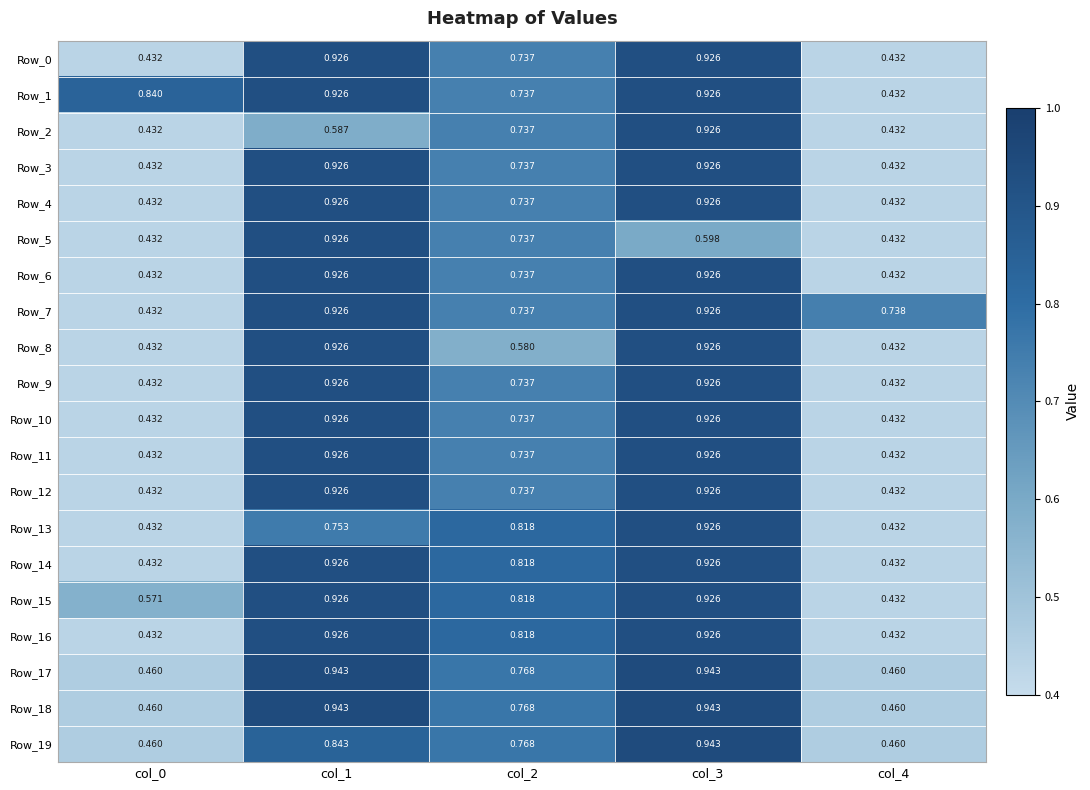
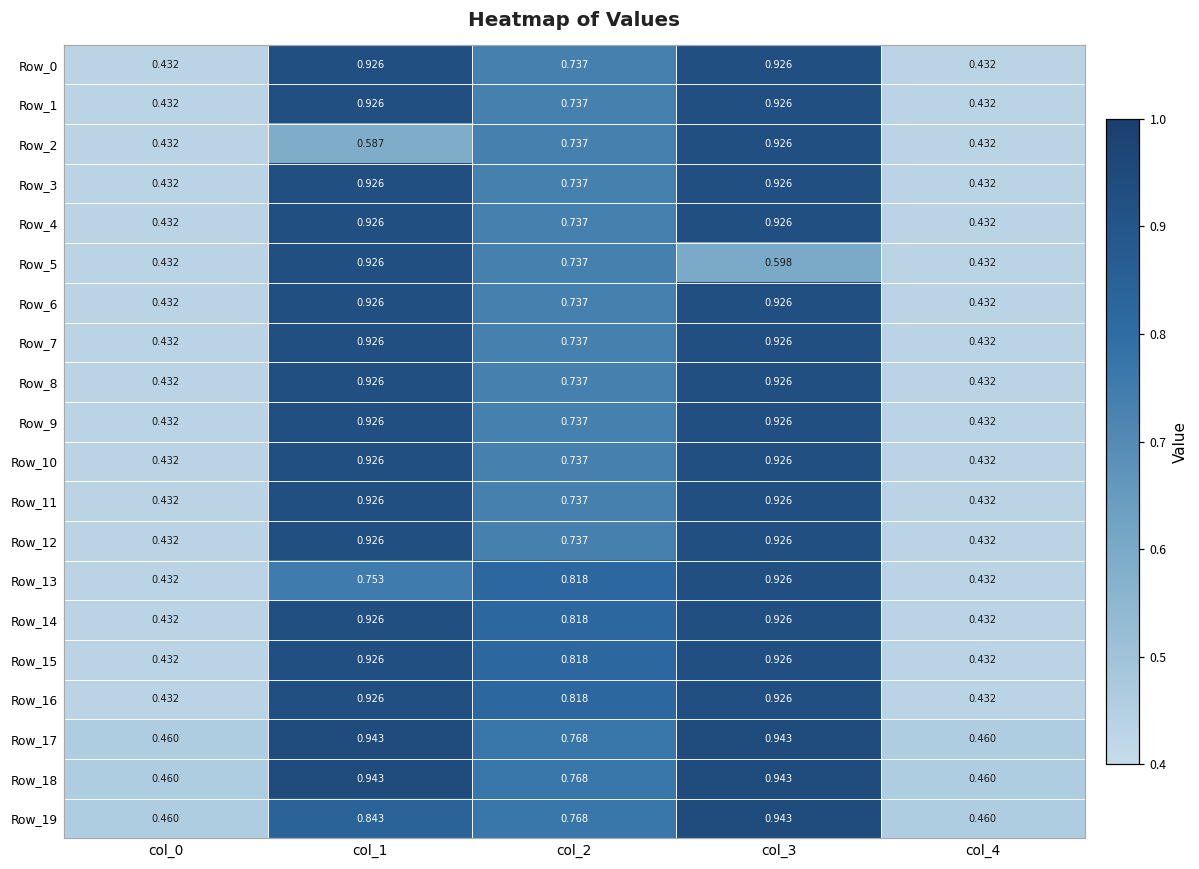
Row_1, col_0: 0.840 -> 0.432
Row_7, col_4: 0.738 -> 0.432
Row_8, col_2: 0.580 -> 0.737
Row_15, col_0: 0.571 -> 0.432
